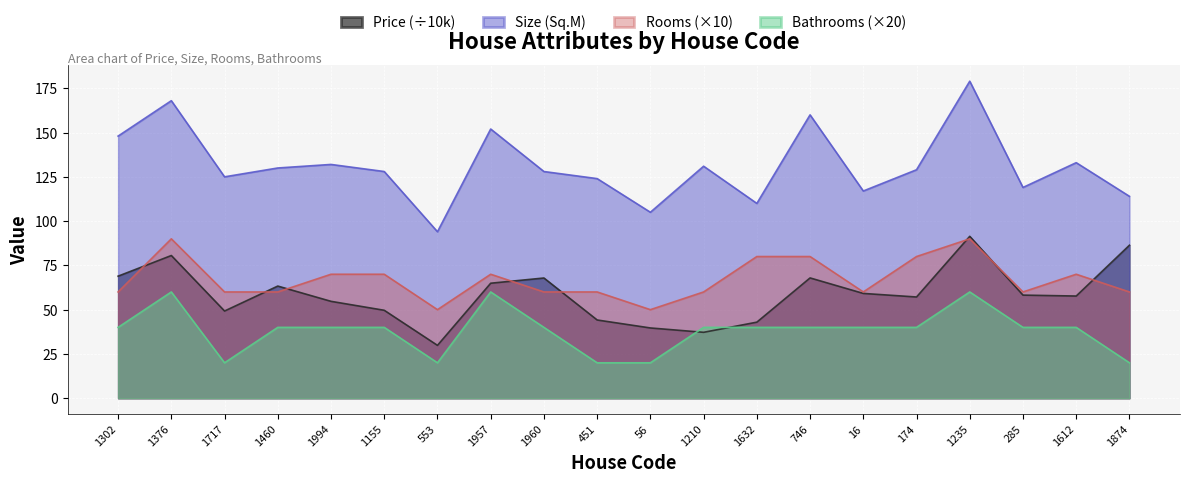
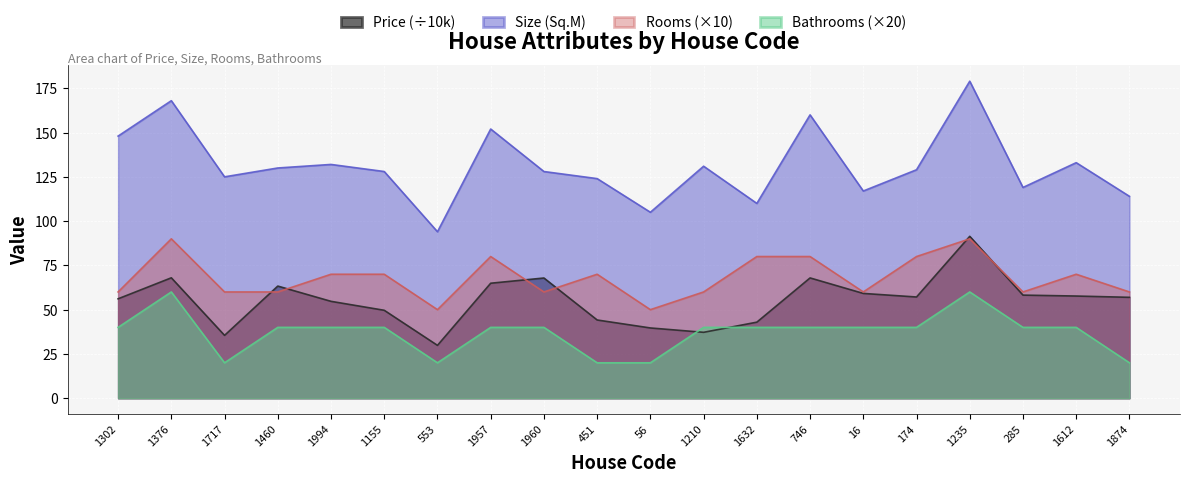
Price (÷10k), 1302: 69 -> 56
Price (÷10k), 1376: 81 -> 68
Price (÷10k), 1717: 49 -> 35
Rooms (×10), 1957: 70 -> 80
Bathrooms (×20), 1957: 60 -> 40
Rooms (×10), 451: 60 -> 70
Price (÷10k), 1874: 86 -> 57
